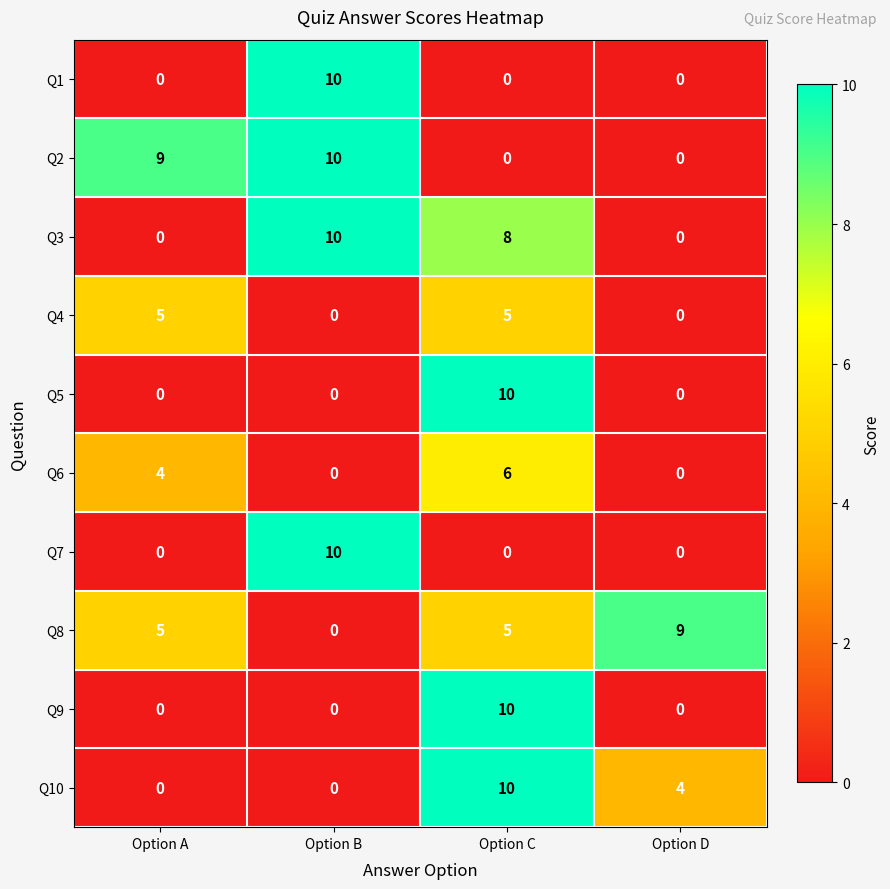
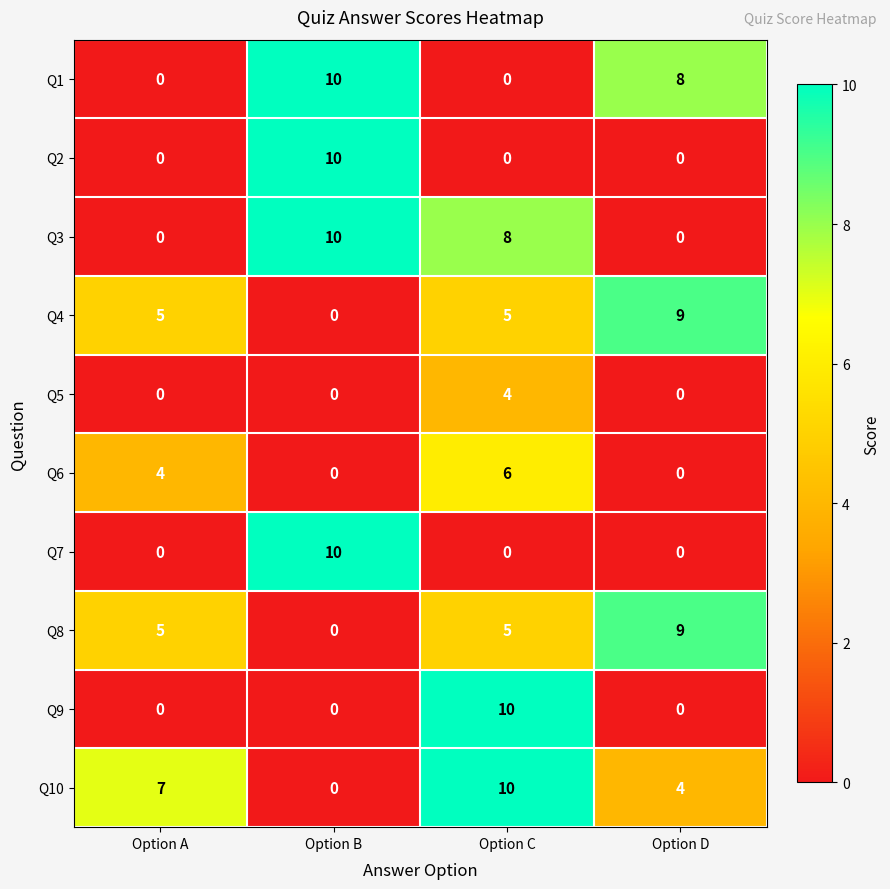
Q1, Option D: 0 -> 8
Q2, Option A: 9 -> 0
Q4, Option D: 0 -> 9
Q5, Option C: 10 -> 4
Q10, Option A: 0 -> 7
